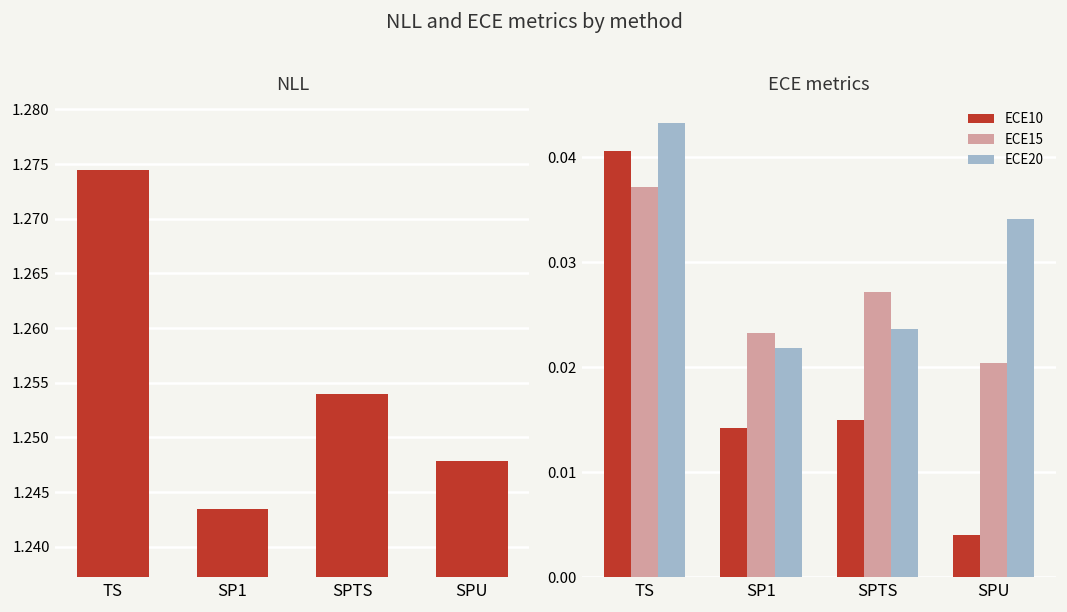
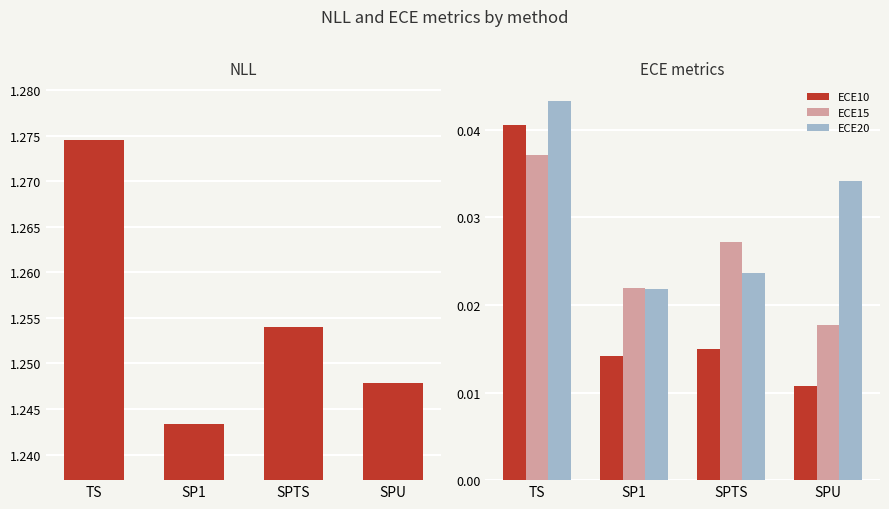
ECE metrics, ECE15, SP1: 0.023 -> 0.022
ECE metrics, ECE10, SPU: 0.004 -> 0.011
ECE metrics, ECE15, SPU: 0.020 -> 0.018
